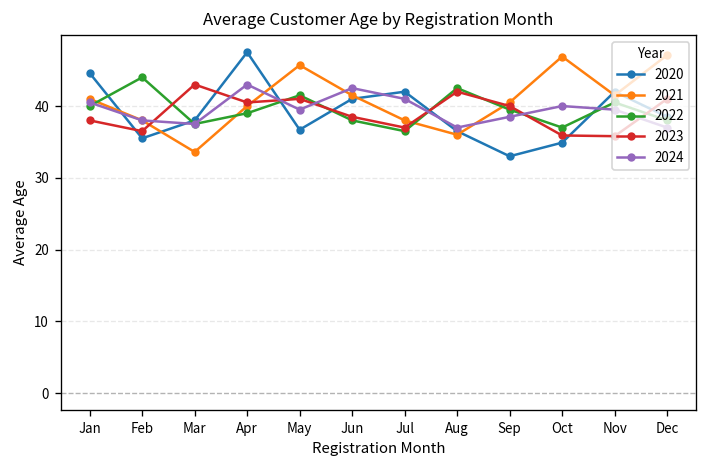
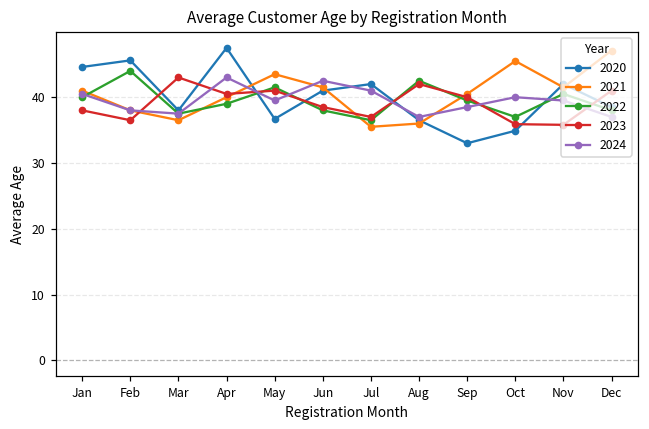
2020, Feb: 36 -> 46
2021, Mar: 34 -> 37
2021, May: 46 -> 44
2021, Jul: 38 -> 36
2021, Oct: 47 -> 46
